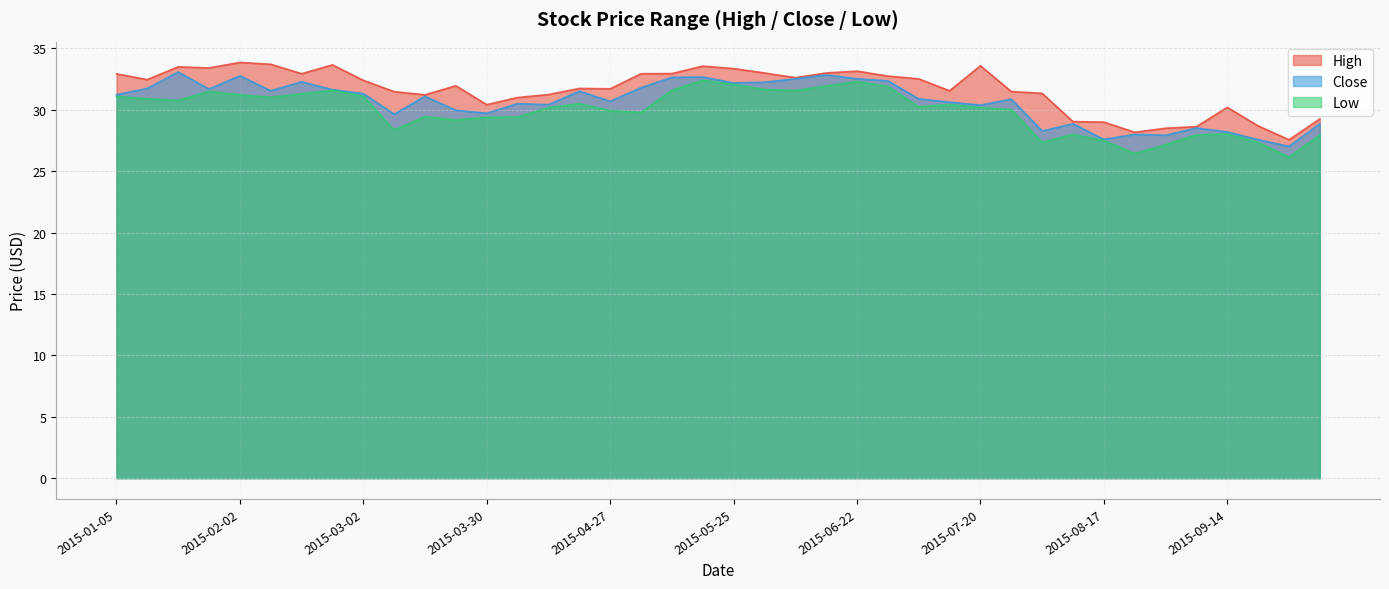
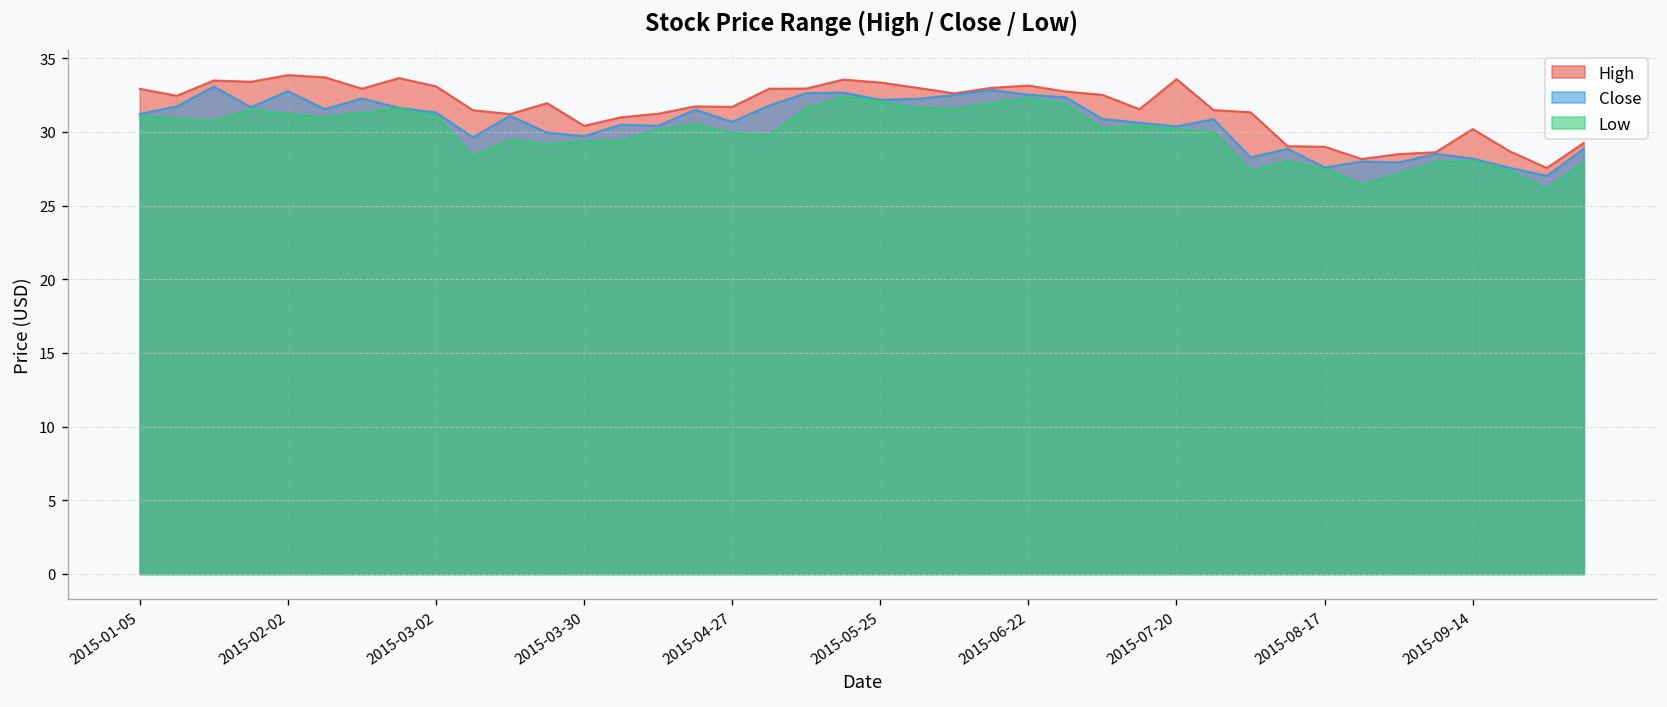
High, 2015-03-02: 32.4 -> 33.1
